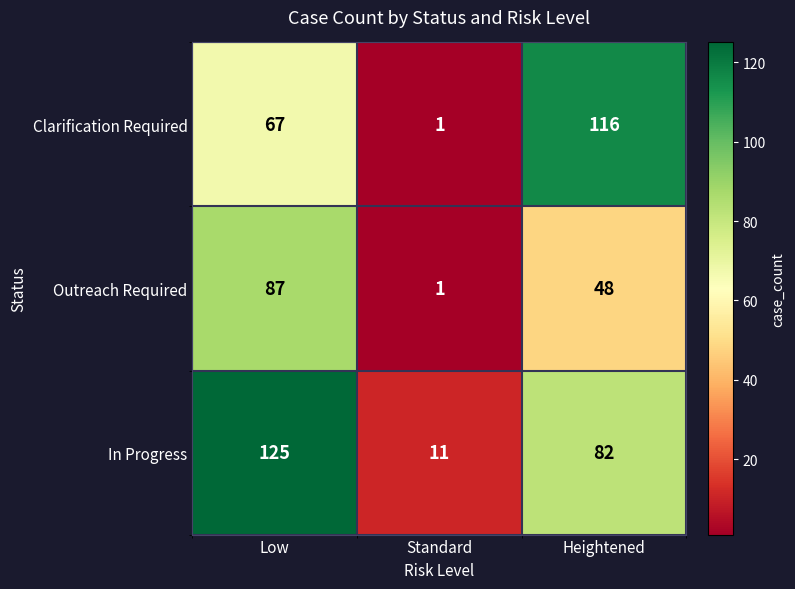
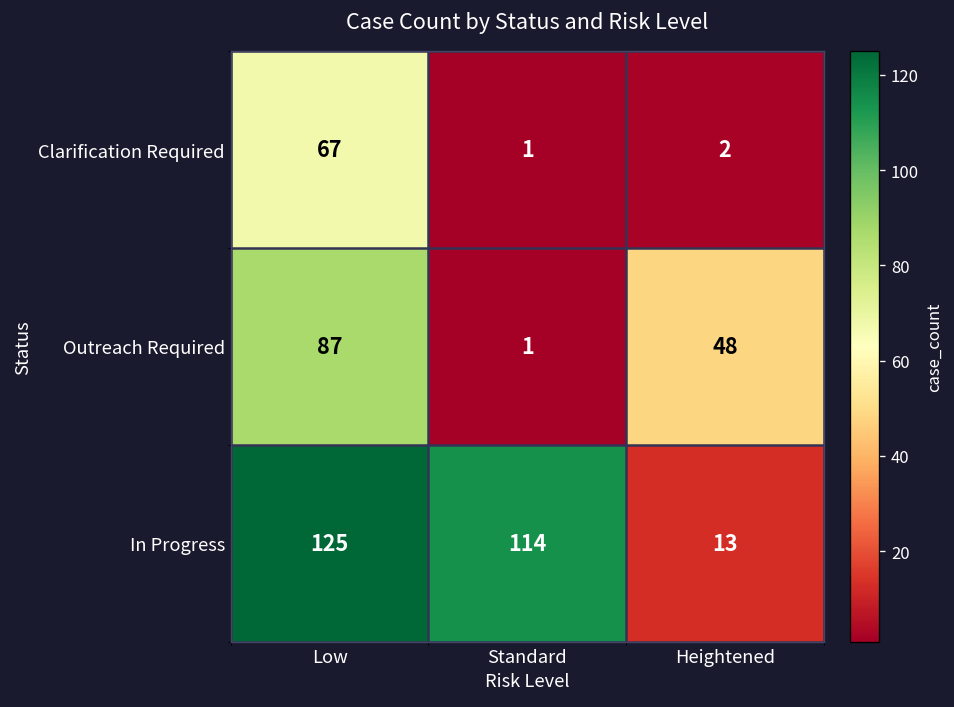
Clarification Required, Heightened: 116 -> 2
In Progress, Standard: 11 -> 114
In Progress, Heightened: 82 -> 13
